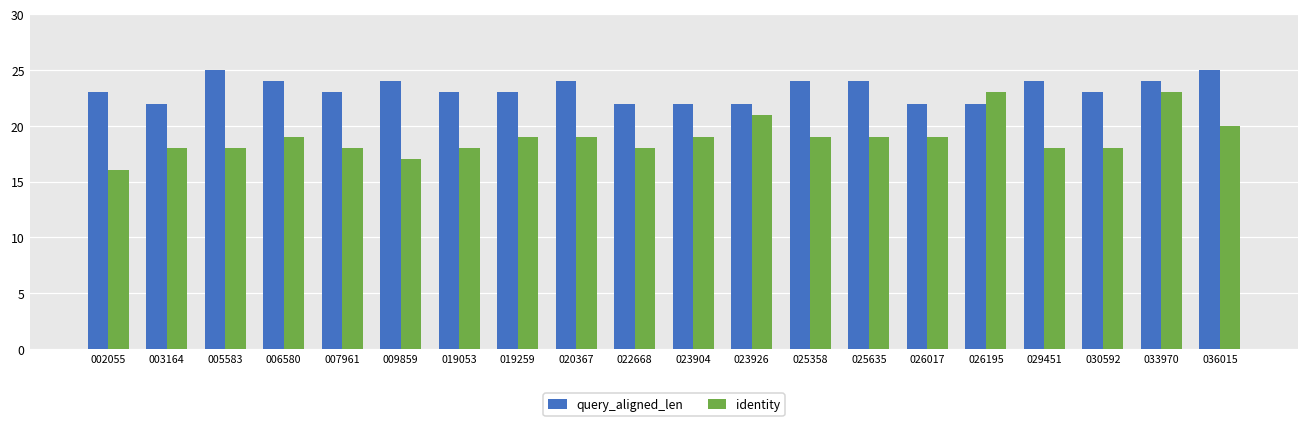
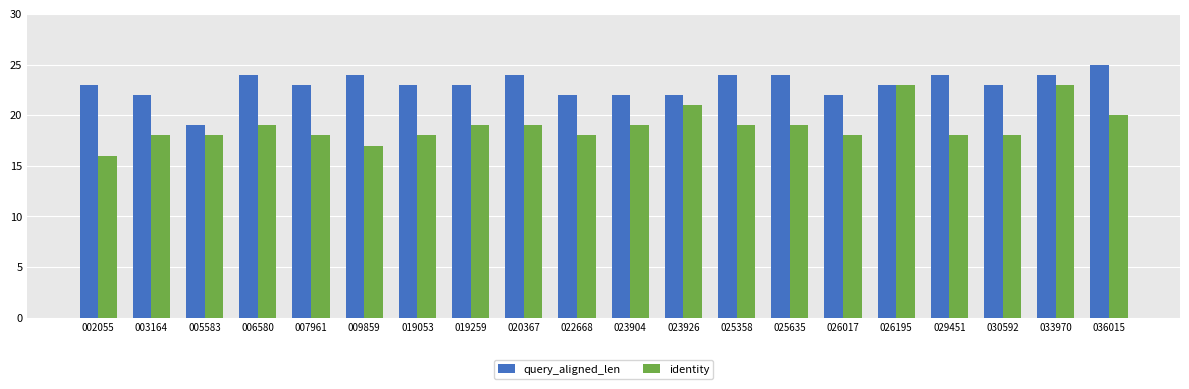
query_aligned_len, 005583: 25 -> 19
identity, 026017: 19 -> 18
query_aligned_len, 026195: 22 -> 23
